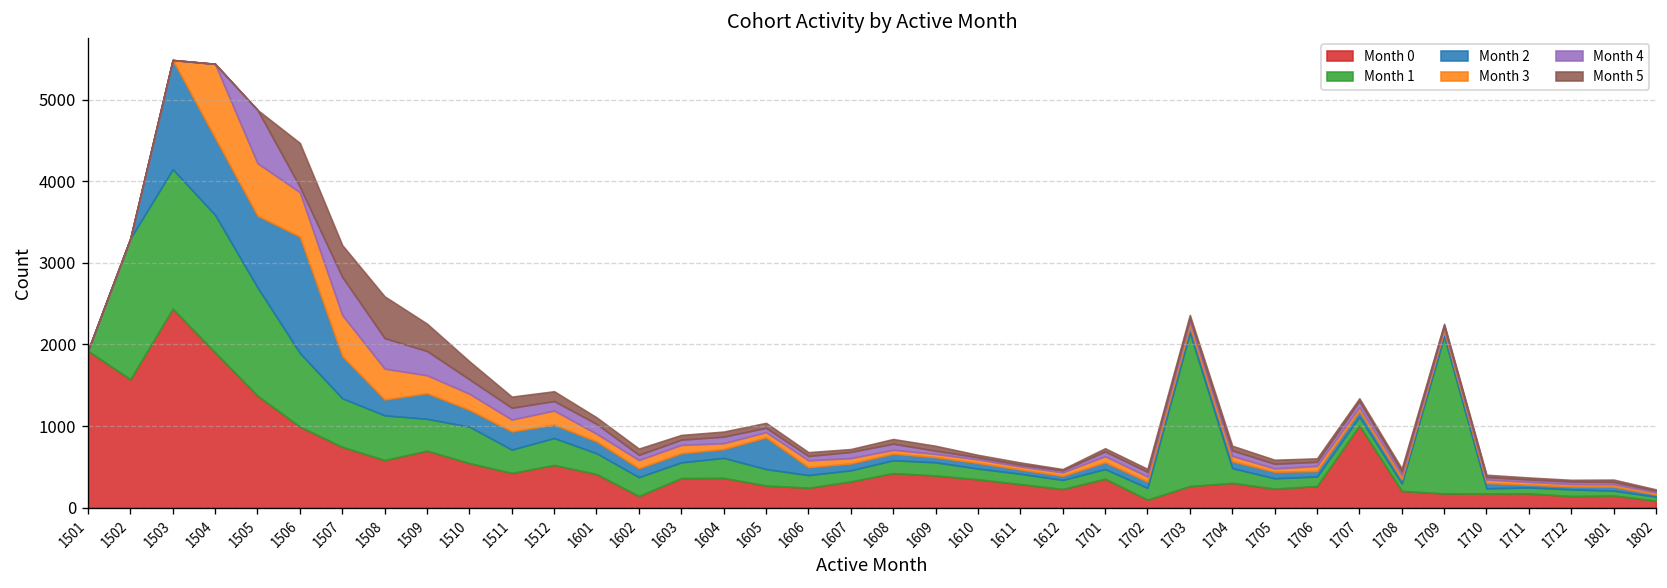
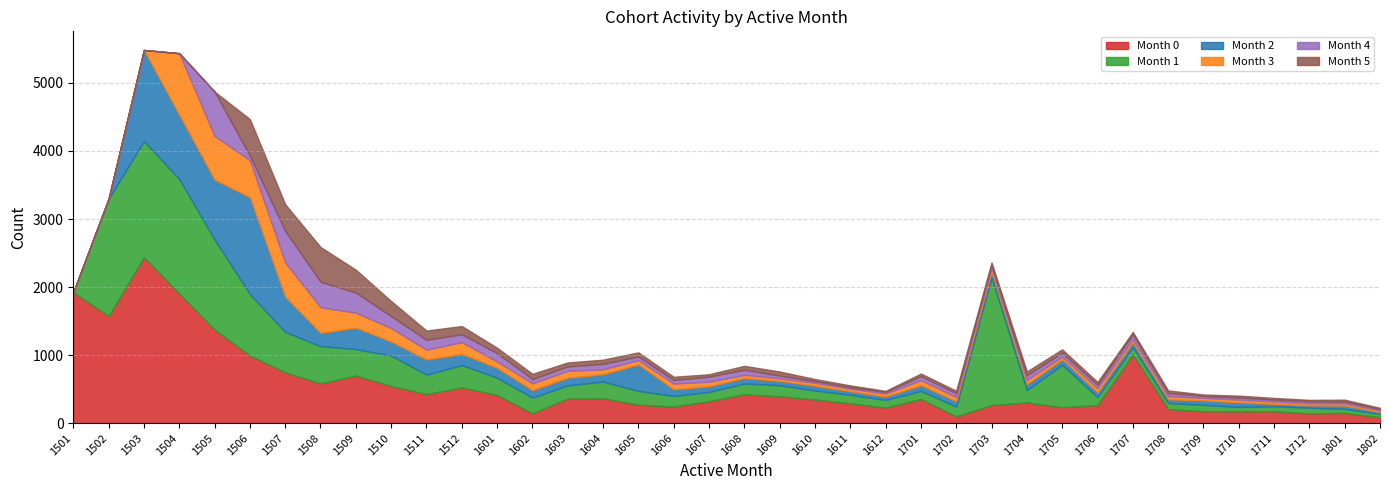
Month 1, 1705: 100 -> 600
Month 1, 1709: 1900 -> 100
